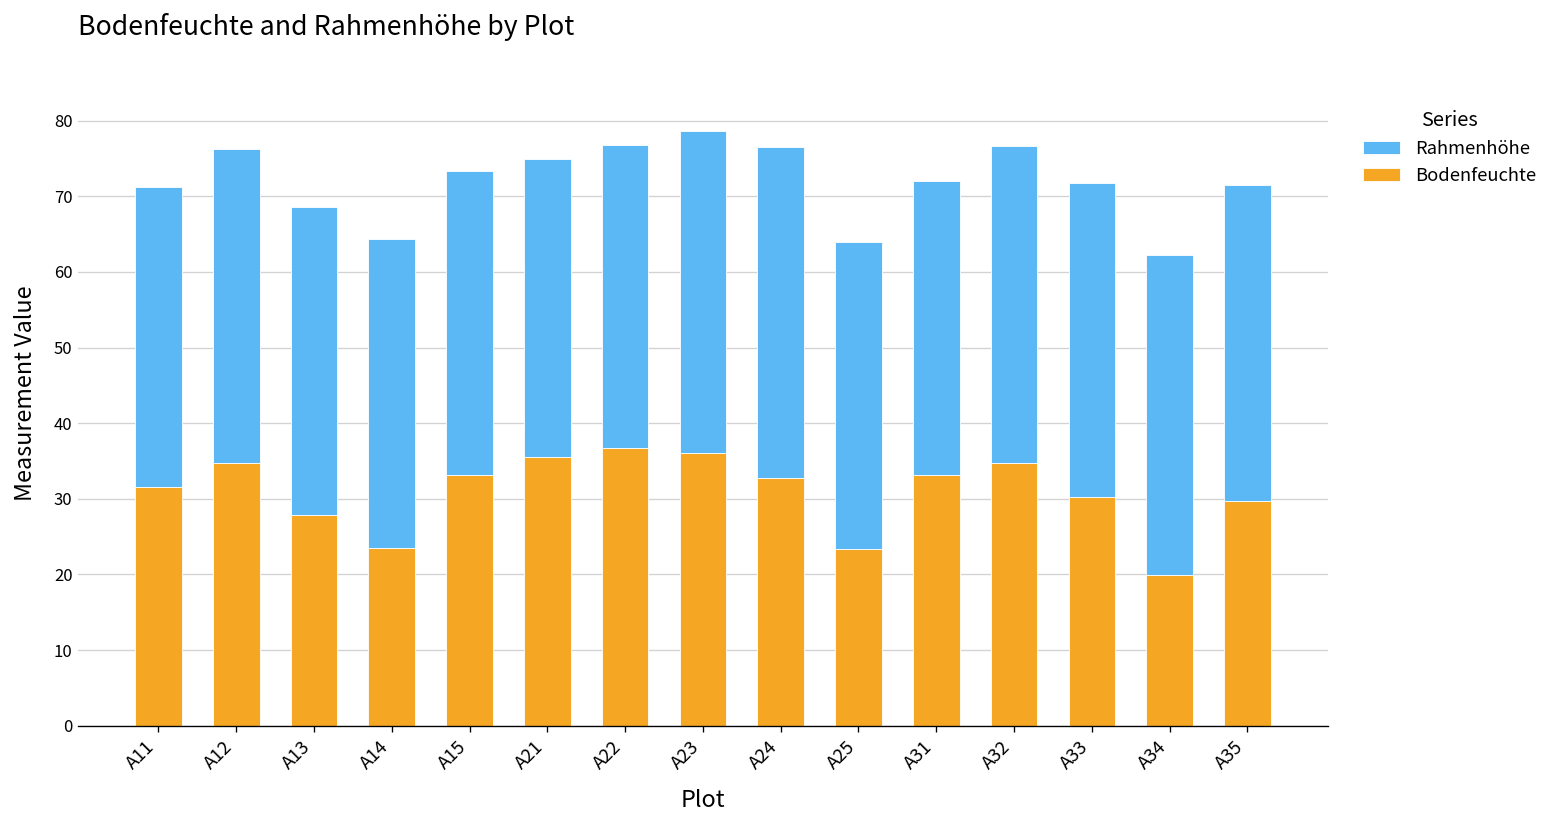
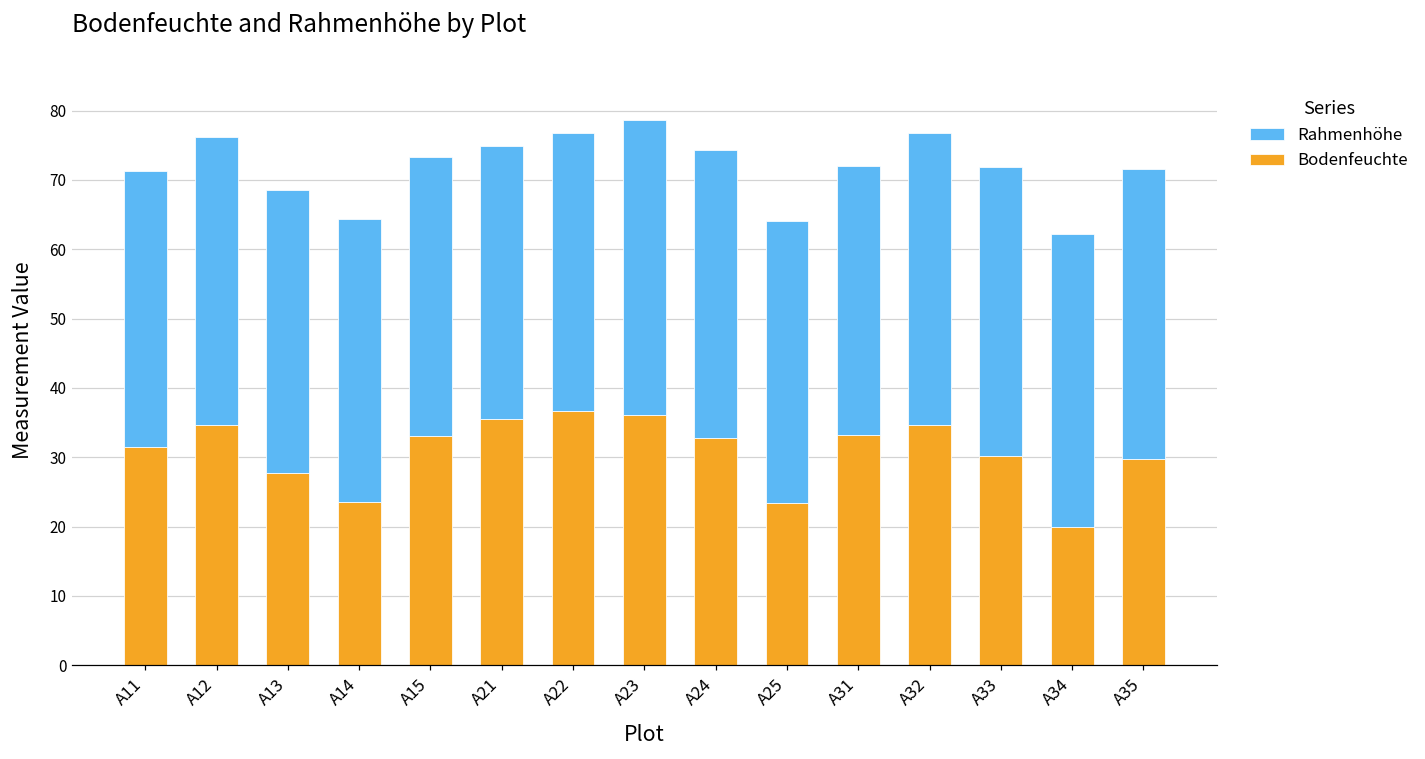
Rahmenhöhe, A24: 44 -> 42
